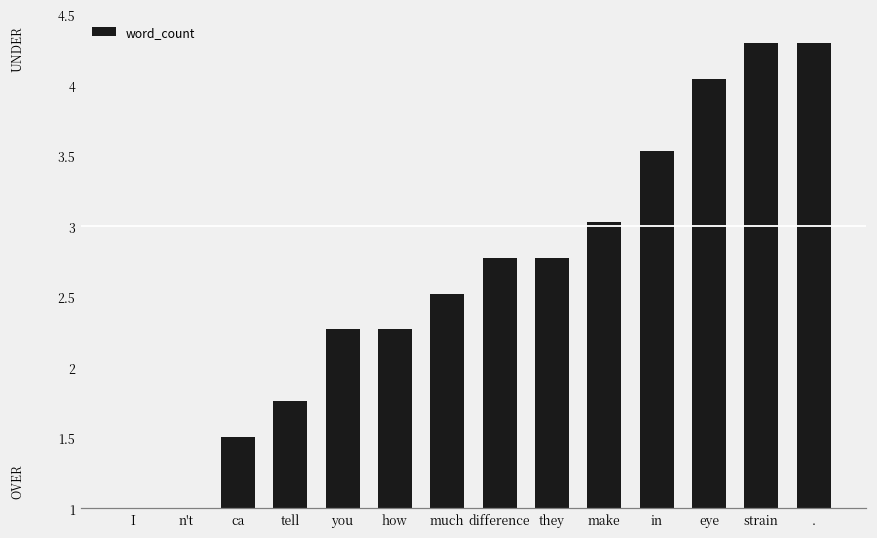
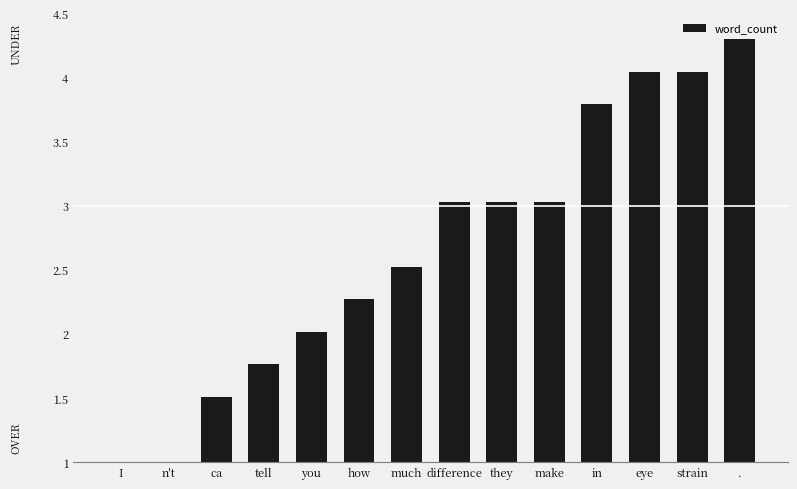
you: 2.27 -> 2.02
difference: 2.78 -> 3.03
they: 2.78 -> 3.03
in: 3.54 -> 3.79
strain: 4.30 -> 4.05
